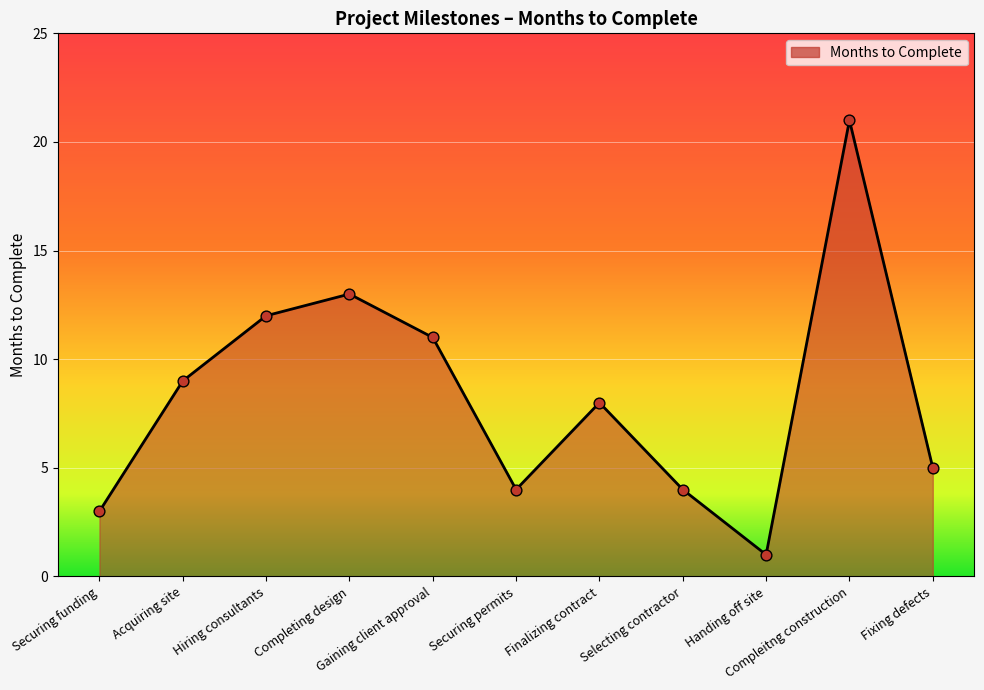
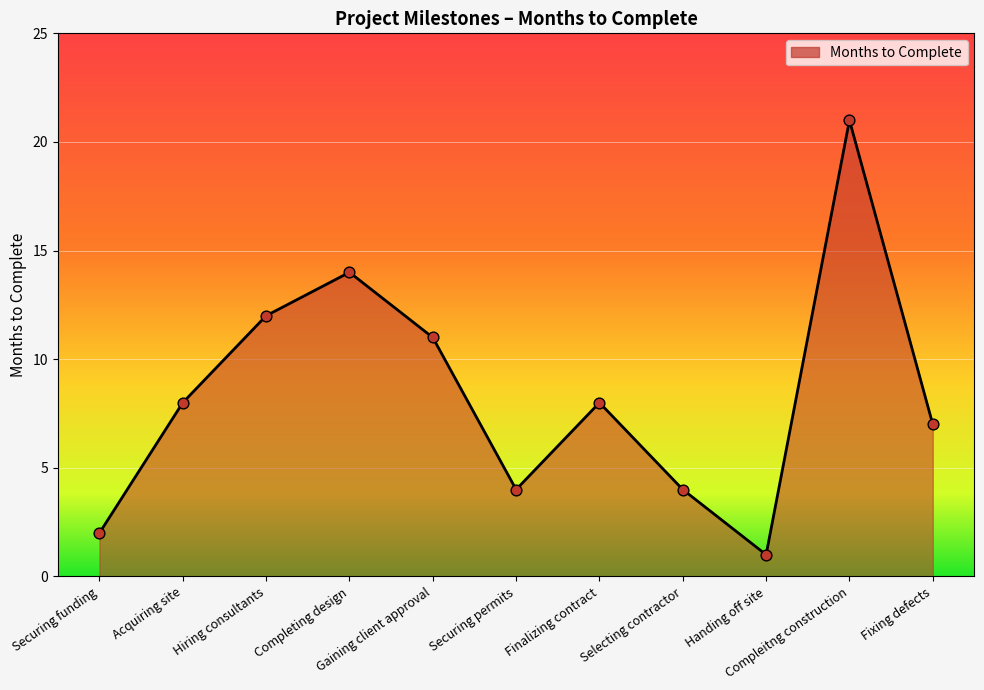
Securing funding: 3 -> 2
Acquiring site: 9 -> 8
Completing design: 13 -> 14
Fixing defects: 5 -> 7
